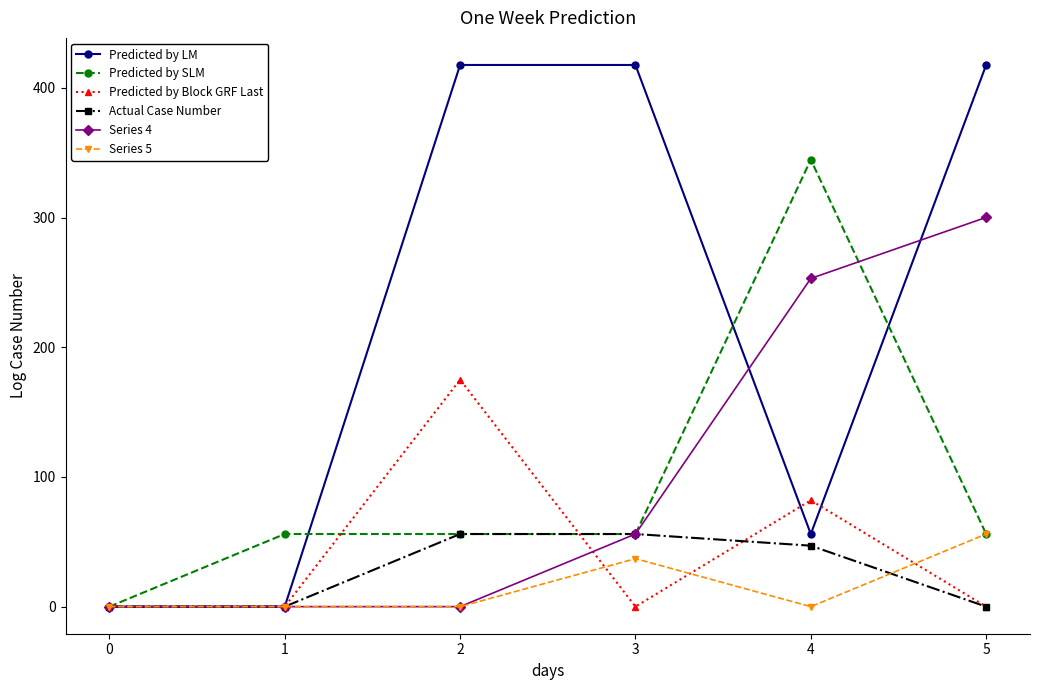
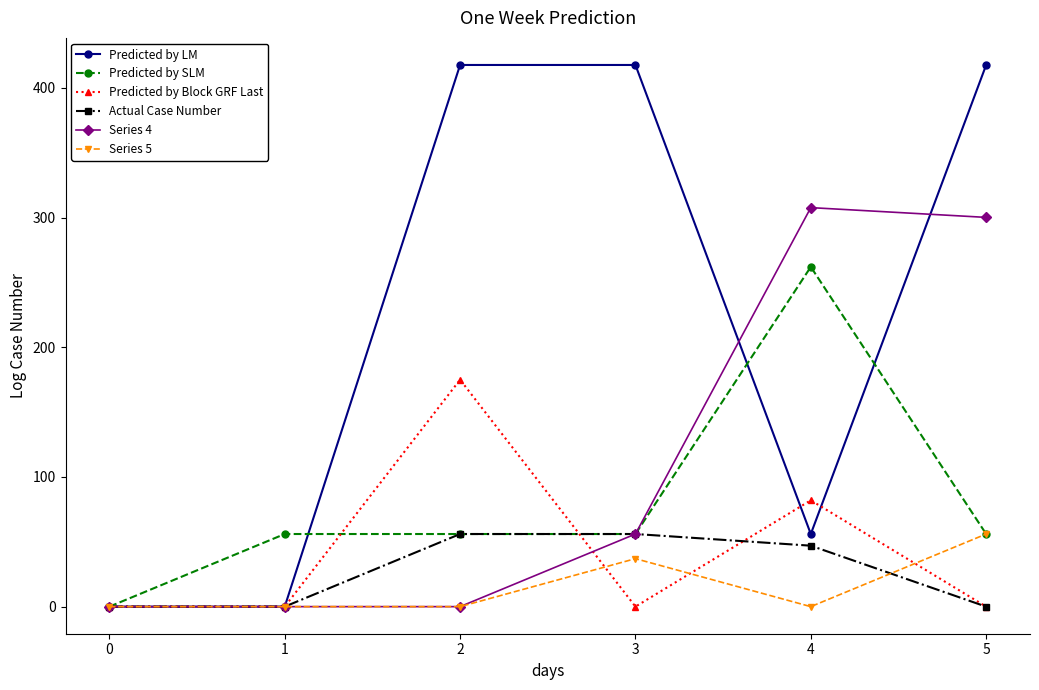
Predicted by SLM, 4: 345 -> 262
Series 4, 4: 253 -> 308
